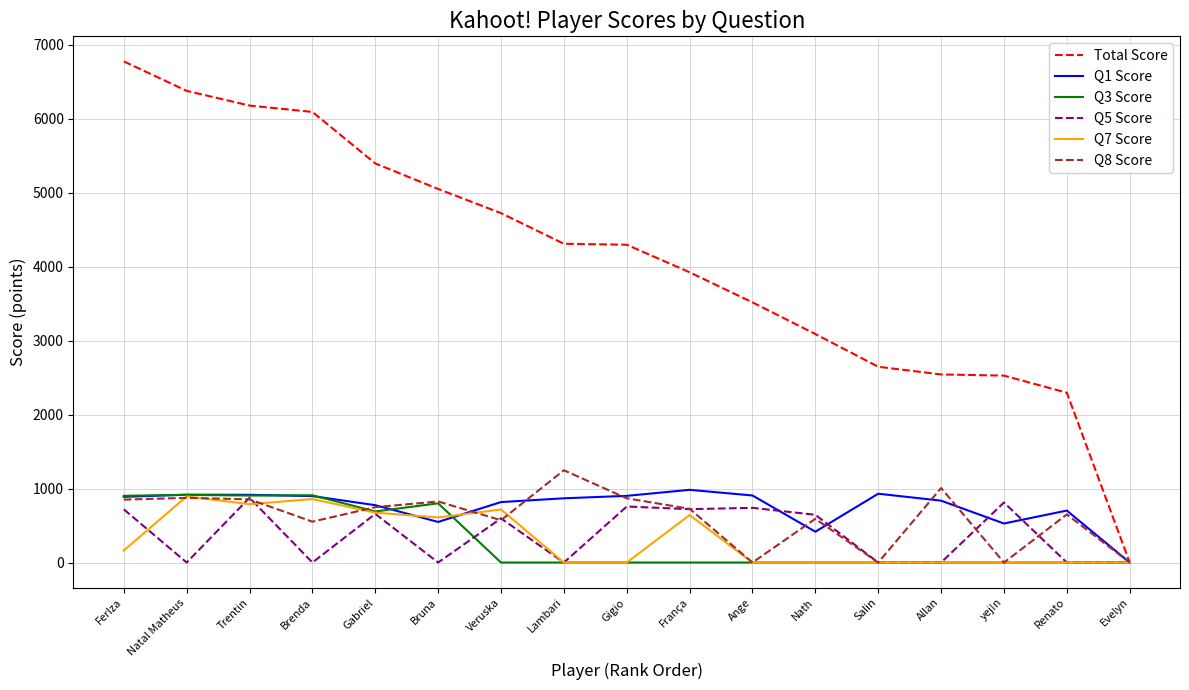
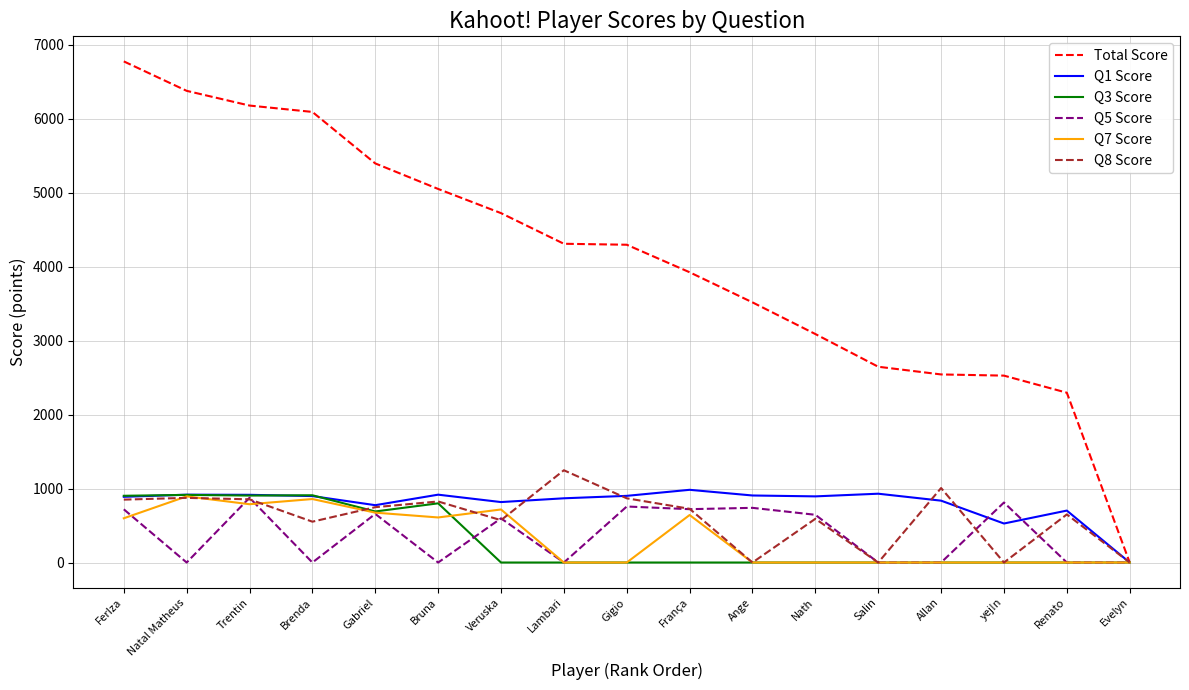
Q7 Score, FerIza: 200 -> 600
Q1 Score, Bruna: 500 -> 900
Q1 Score, Nath: 400 -> 900
